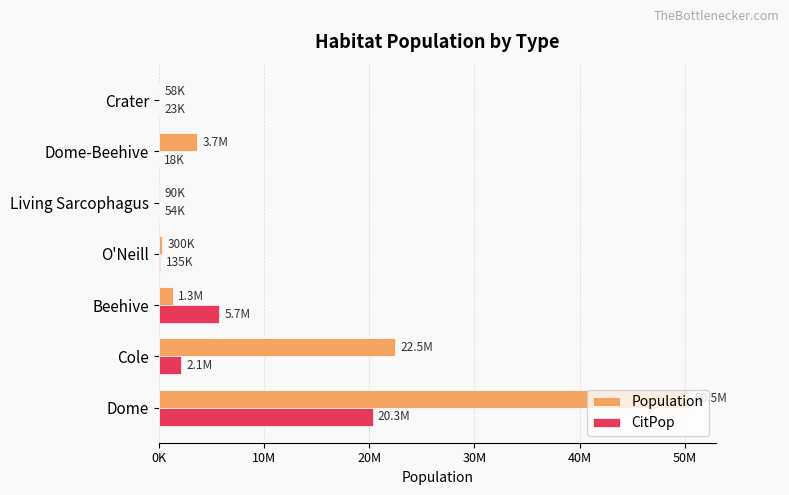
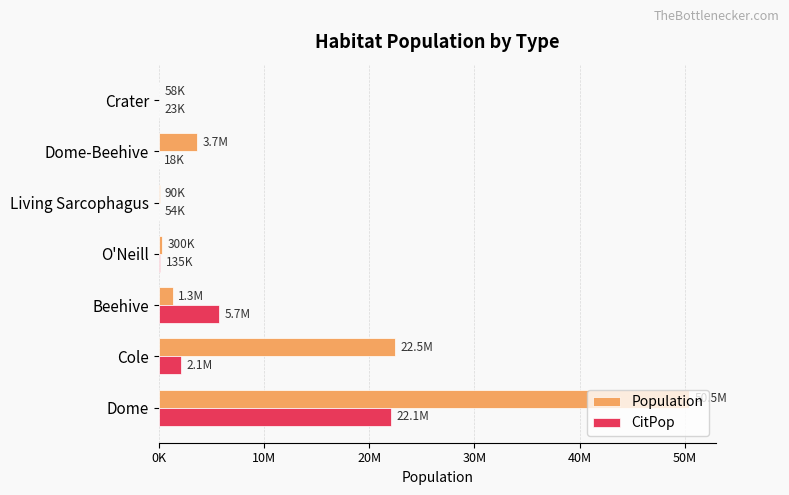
CitPop, Dome: 20.3M -> 22.1M
